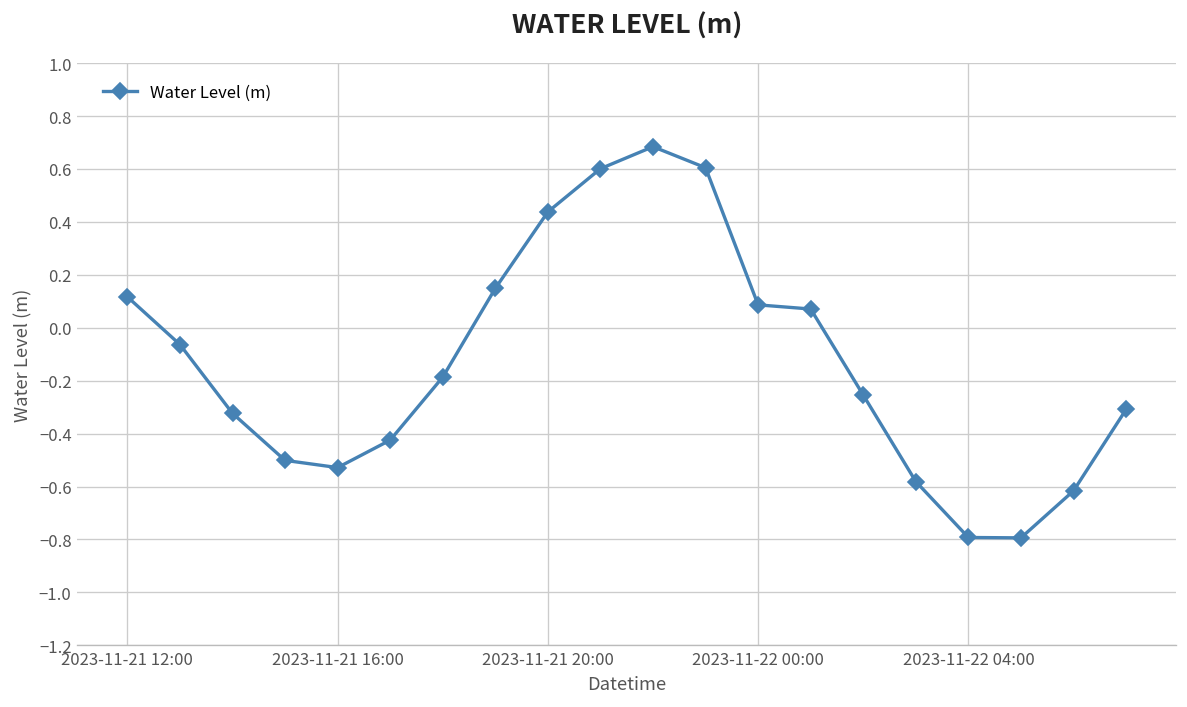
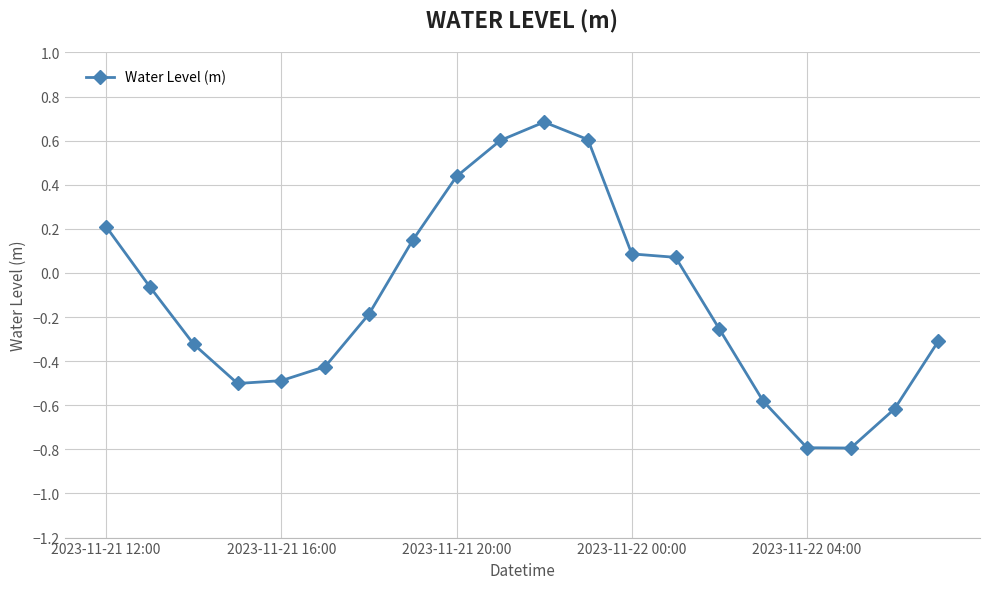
2023-11-21 12:00: 0.12 -> 0.21
2023-11-21 16:00: -0.53 -> -0.49
